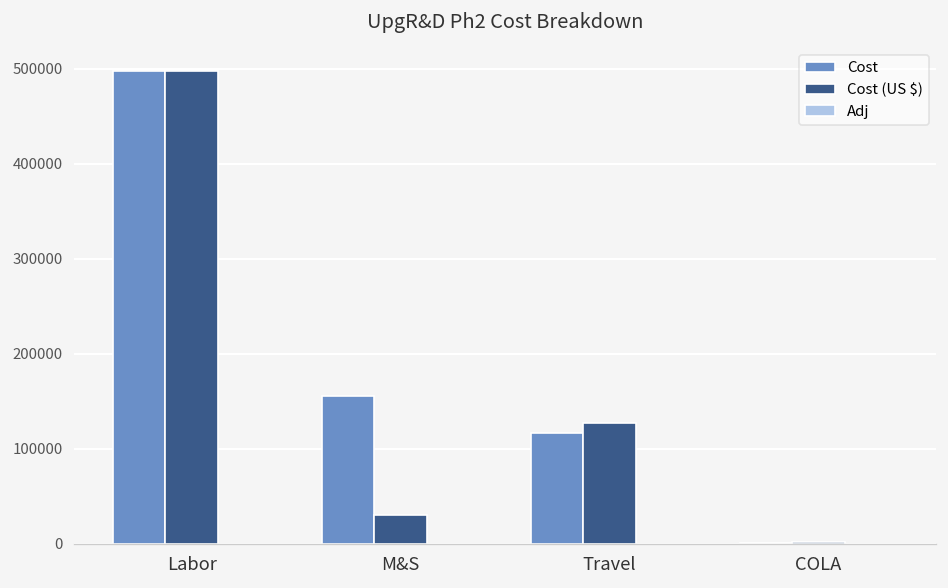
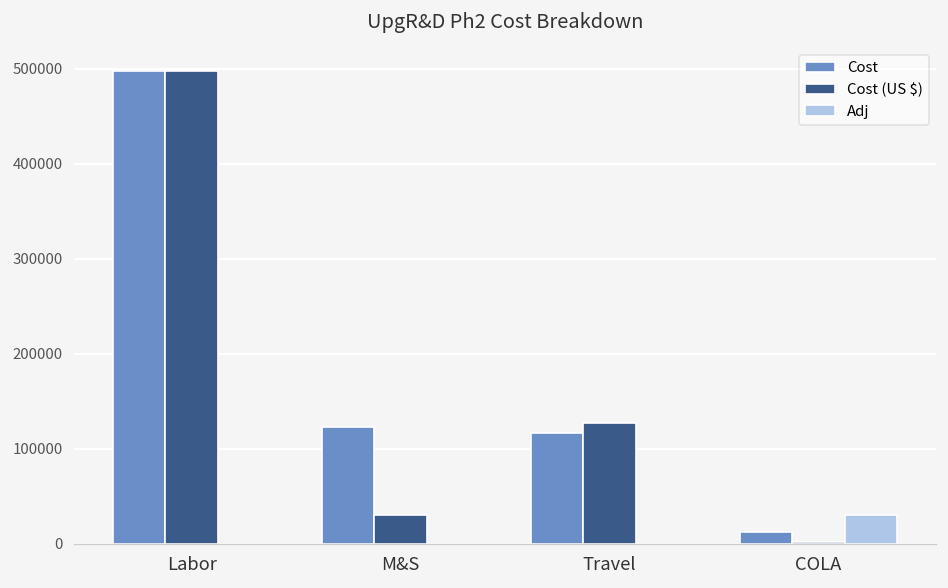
Cost, M&S: 160000 -> 120000
Cost, COLA: 0 -> 10000
Adj, COLA: 0 -> 30000
